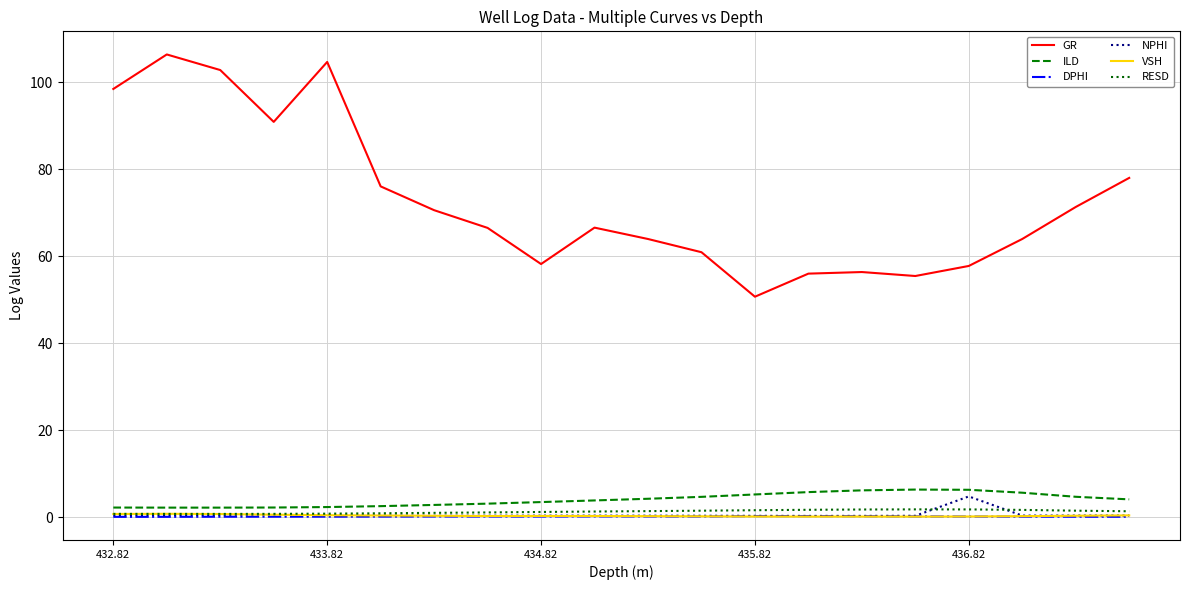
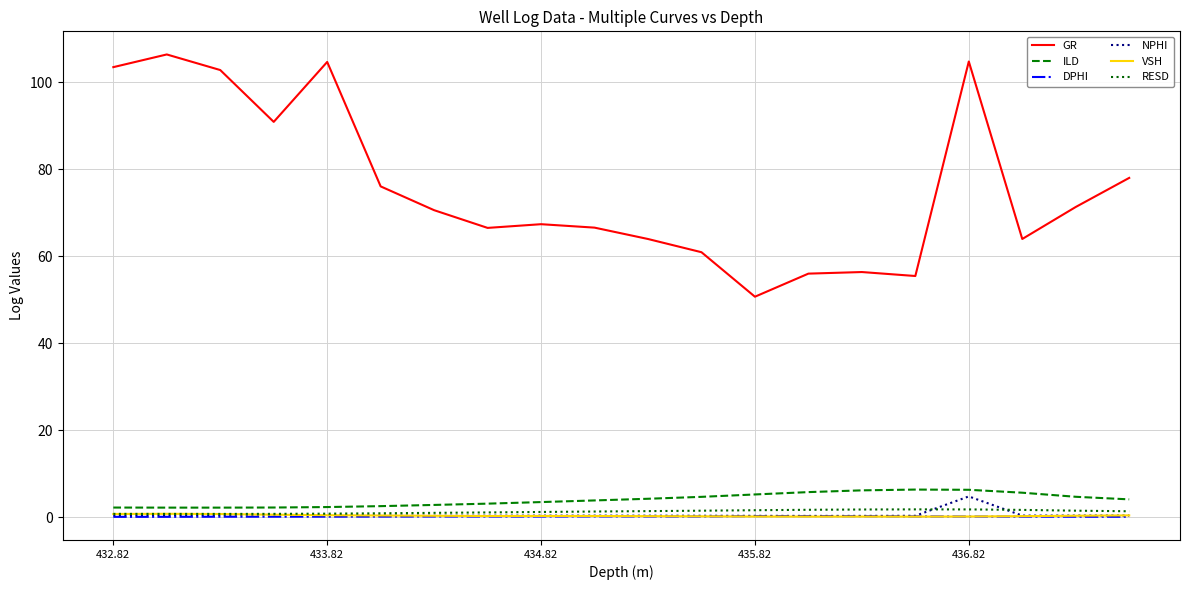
GR, 432.82: 98 -> 104
GR, 434.82: 58 -> 67
GR, 436.82: 58 -> 105
